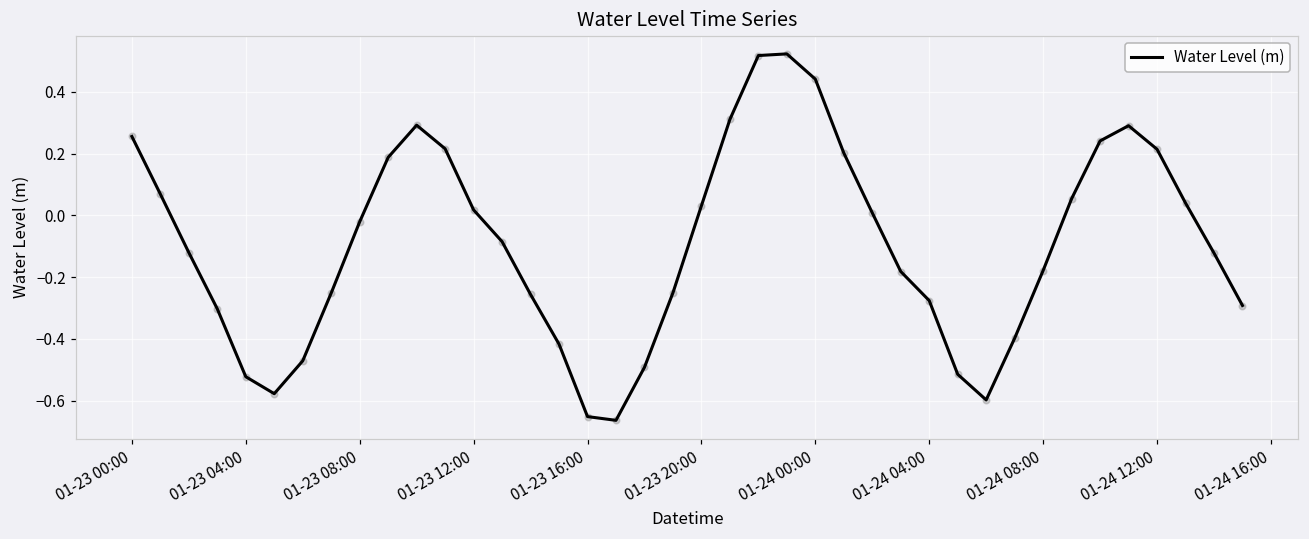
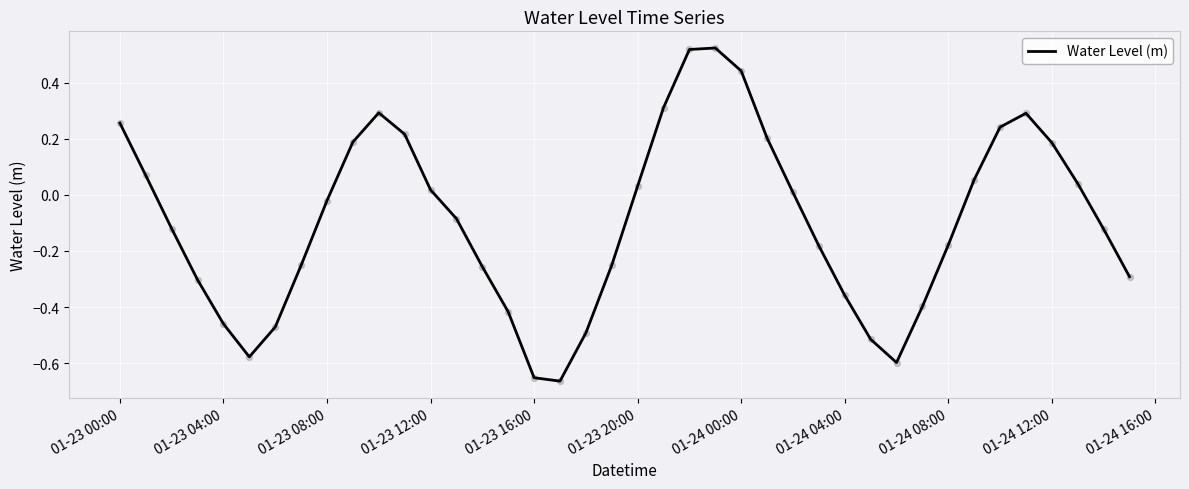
01-23 04:00: -0.52 -> -0.46
01-24 04:00: -0.28 -> -0.36
01-24 12:00: 0.21 -> 0.19
